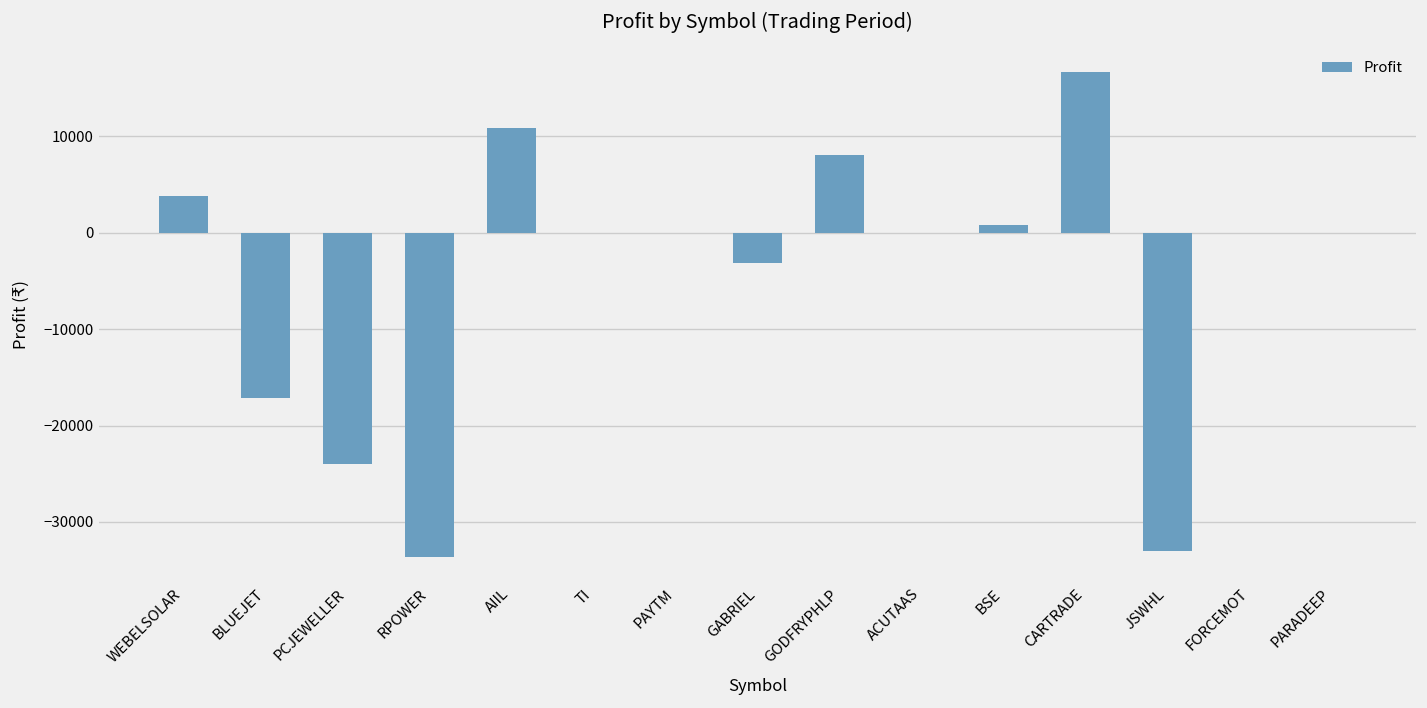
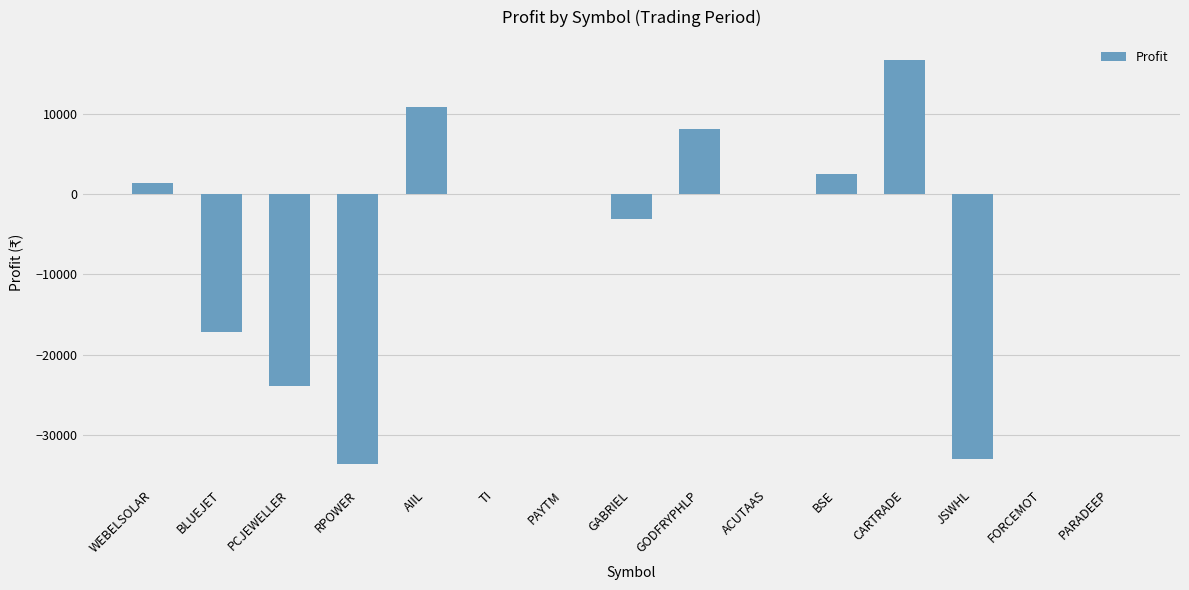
WEBELSOLAR: 4000 -> 1000
BSE: 1000 -> 2000
